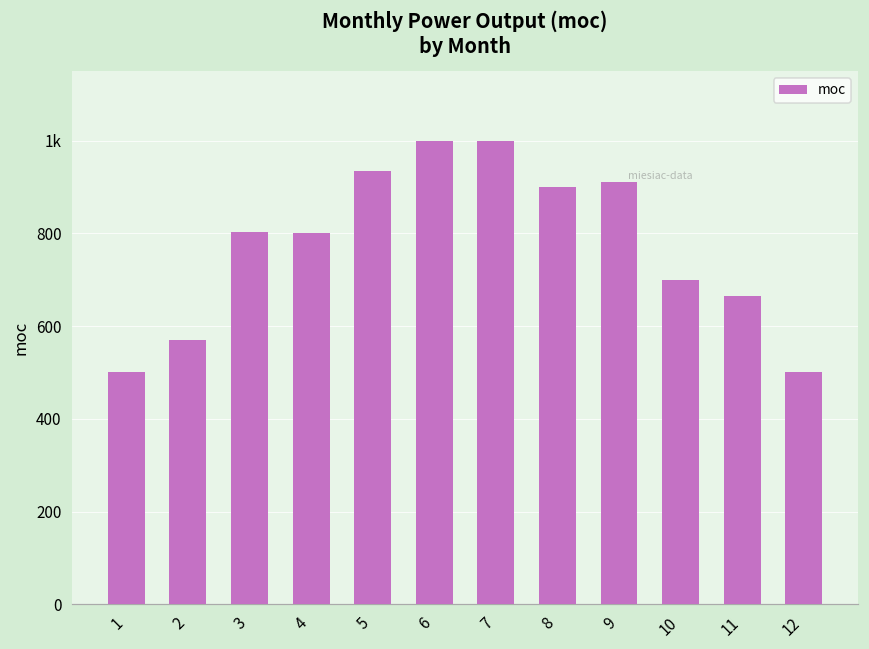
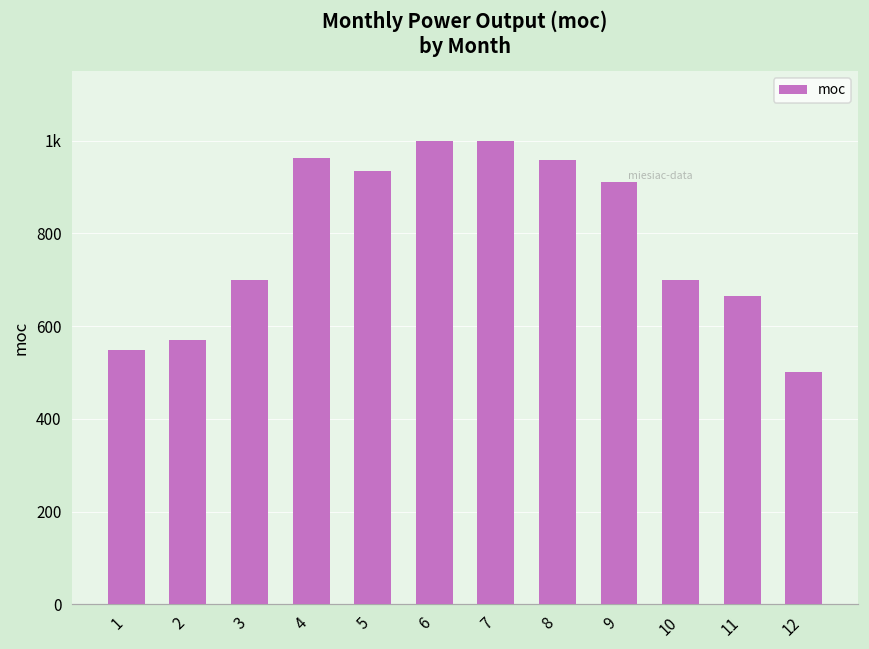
1: 500 -> 550
3: 800 -> 700
4: 800 -> 960
8: 900 -> 960
